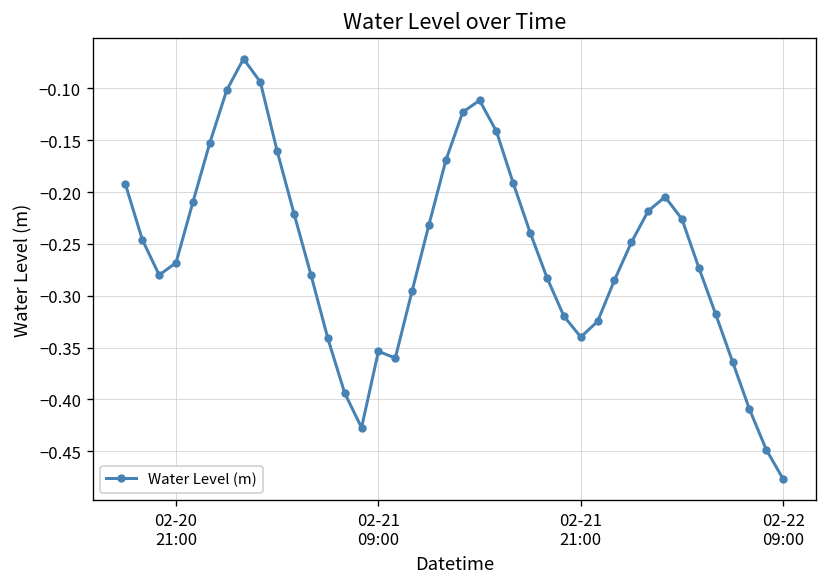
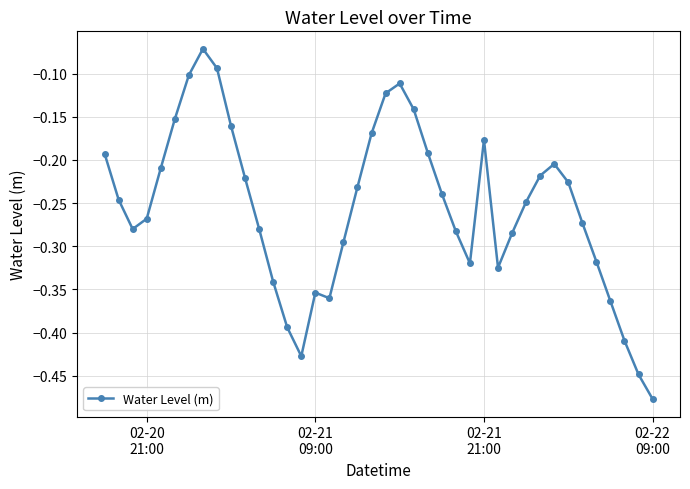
02-21 21:00: -0.34 -> -0.18
